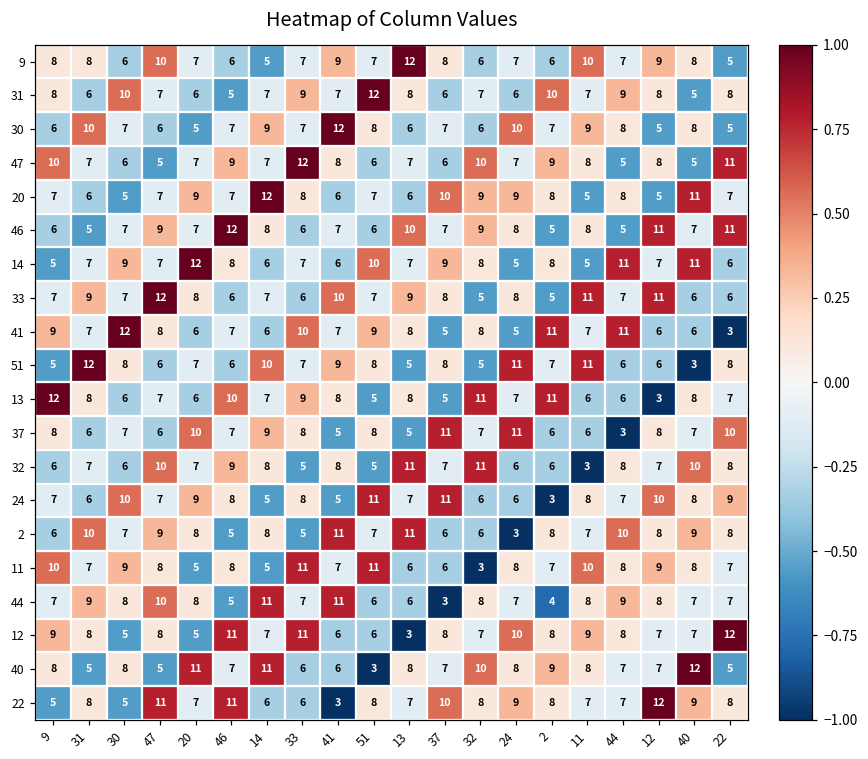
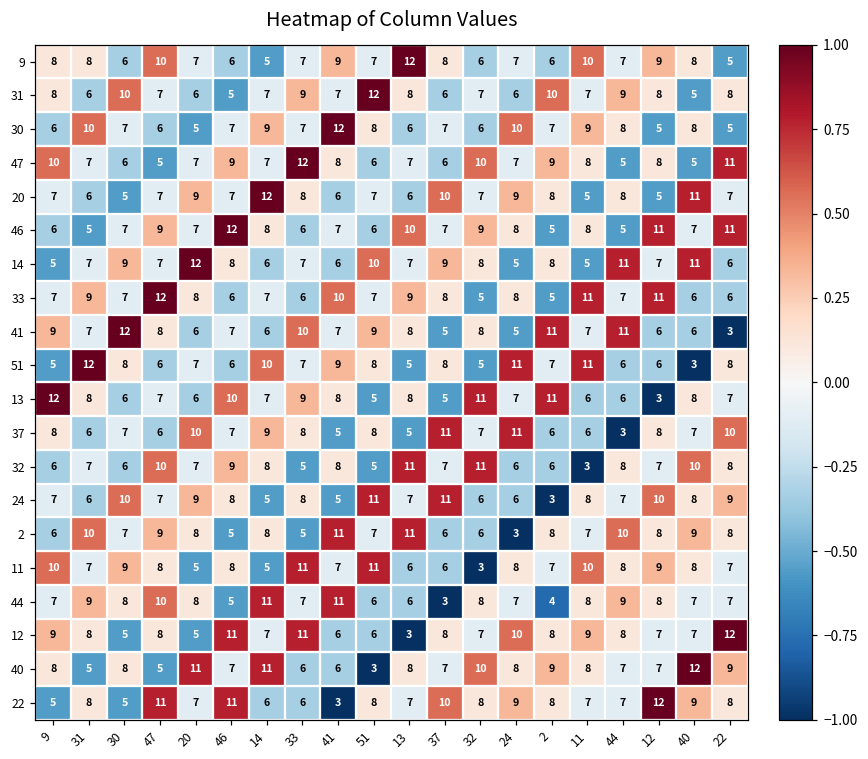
20, 32: 9 -> 7
40, 22: 5 -> 9
